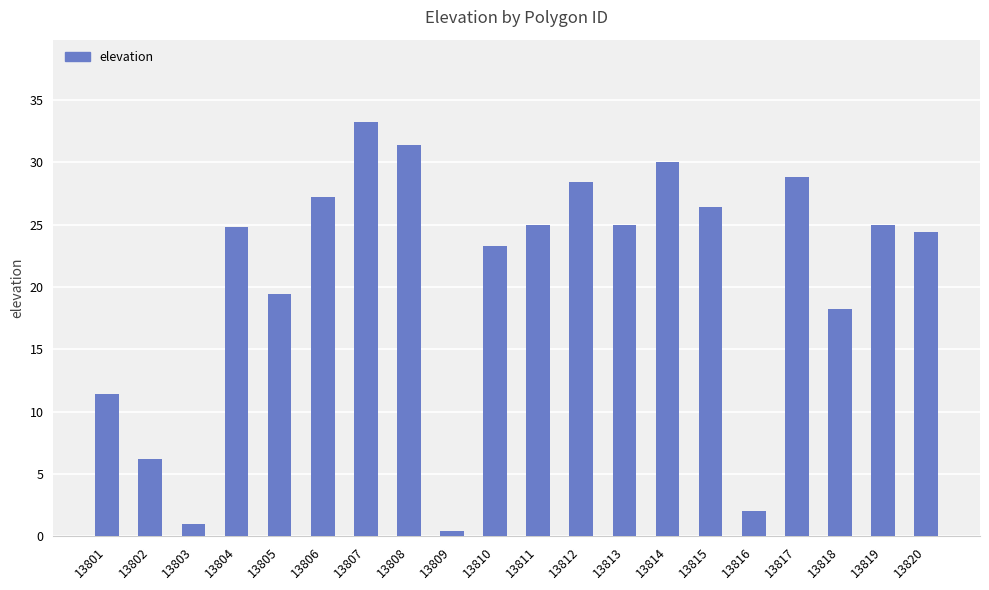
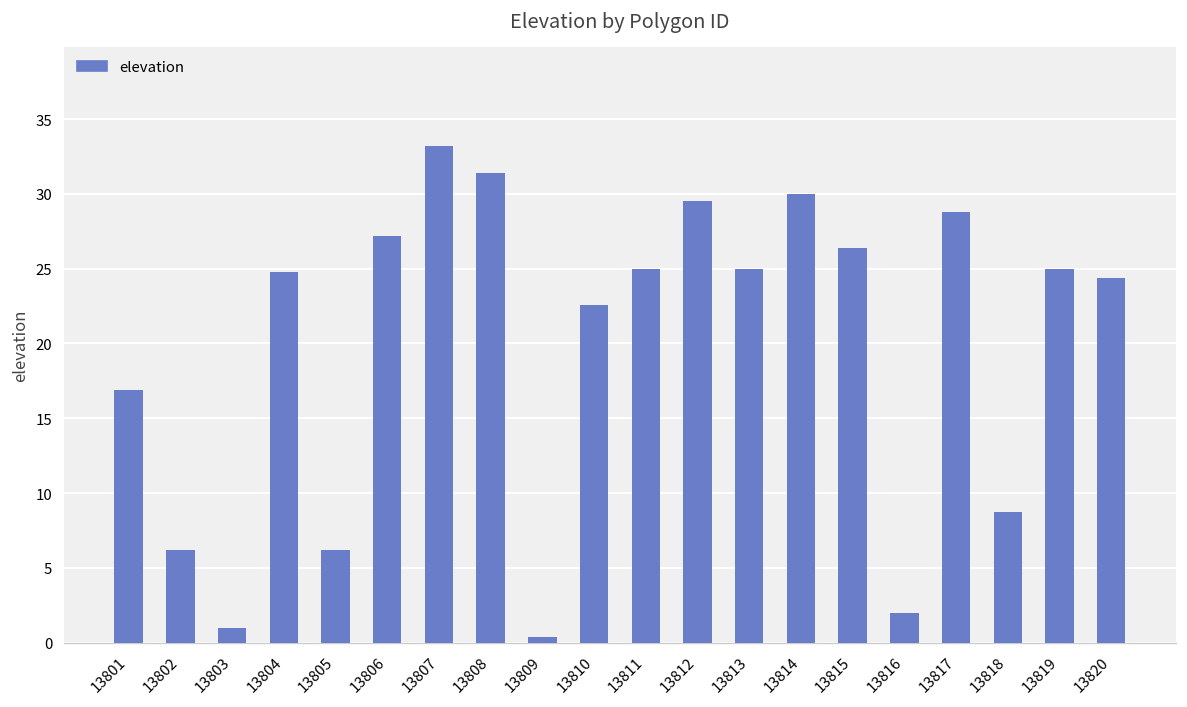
13801: 11.4 -> 16.9
13805: 19.4 -> 6.2
13810: 23.3 -> 22.6
13812: 28.4 -> 29.5
13818: 18.2 -> 8.7
